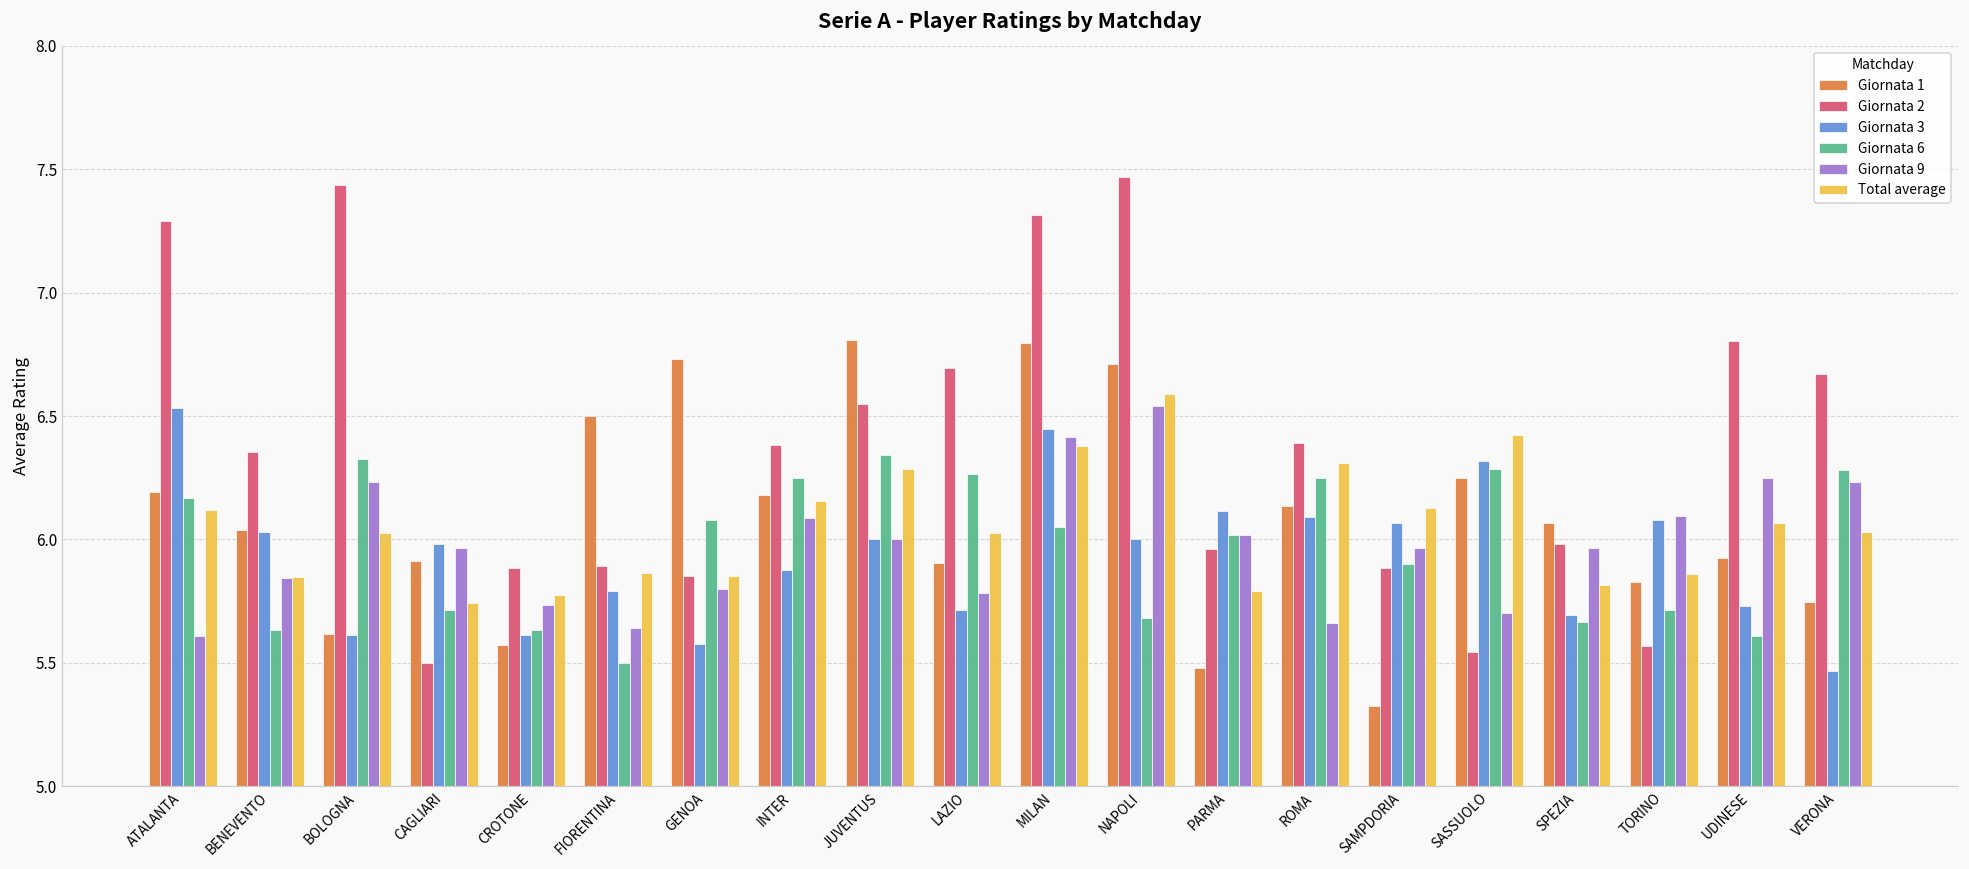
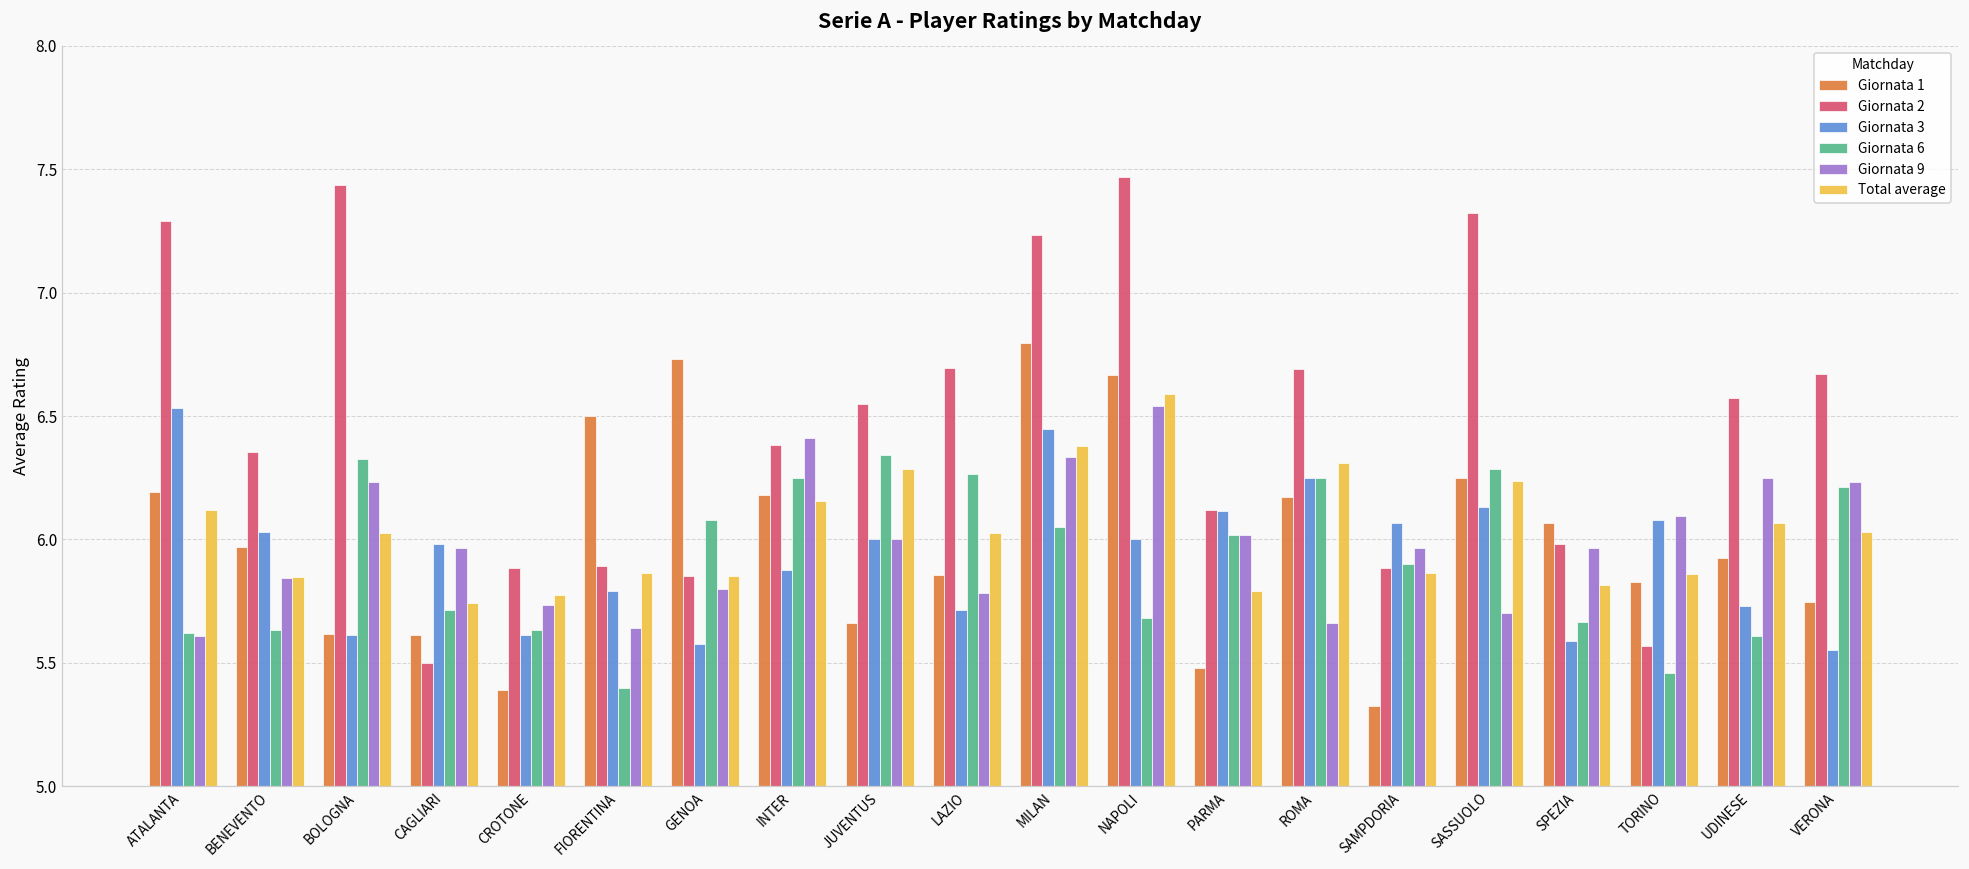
Giornata 6, ATALANTA: 6.17 -> 5.62
Giornata 1, BENEVENTO: 6.04 -> 5.97
Giornata 1, CAGLIARI: 5.91 -> 5.61
Giornata 1, CROTONE: 5.57 -> 5.39
Giornata 6, FIORENTINA: 5.5 -> 5.4
Giornata 9, INTER: 6.09 -> 6.41
Giornata 1, JUVENTUS: 6.81 -> 5.66
Giornata 1, LAZIO: 5.91 -> 5.85
Giornata 2, MILAN: 7.31 -> 7.23
Giornata 9, MILAN: 6.42 -> 6.33
Giornata 1, NAPOLI: 6.71 -> 6.67
Giornata 2, PARMA: 5.96 -> 6.12
Giornata 1, ROMA: 6.14 -> 6.17
Giornata 2, ROMA: 6.39 -> 6.69
Giornata 3, ROMA: 6.09 -> 6.25
Total average, SAMPDORIA: 6.13 -> 5.86
Giornata 2, SASSUOLO: 5.54 -> 7.32
Giornata 3, SASSUOLO: 6.32 -> 6.13
Total average, SASSUOLO: 6.42 -> 6.24
Giornata 3, SPEZIA: 5.70 -> 5.59
Giornata 6, TORINO: 5.71 -> 5.46
Giornata 2, UDINESE: 6.80 -> 6.57
Giornata 3, VERONA: 5.47 -> 5.55
Giornata 6, VERONA: 6.28 -> 6.21
